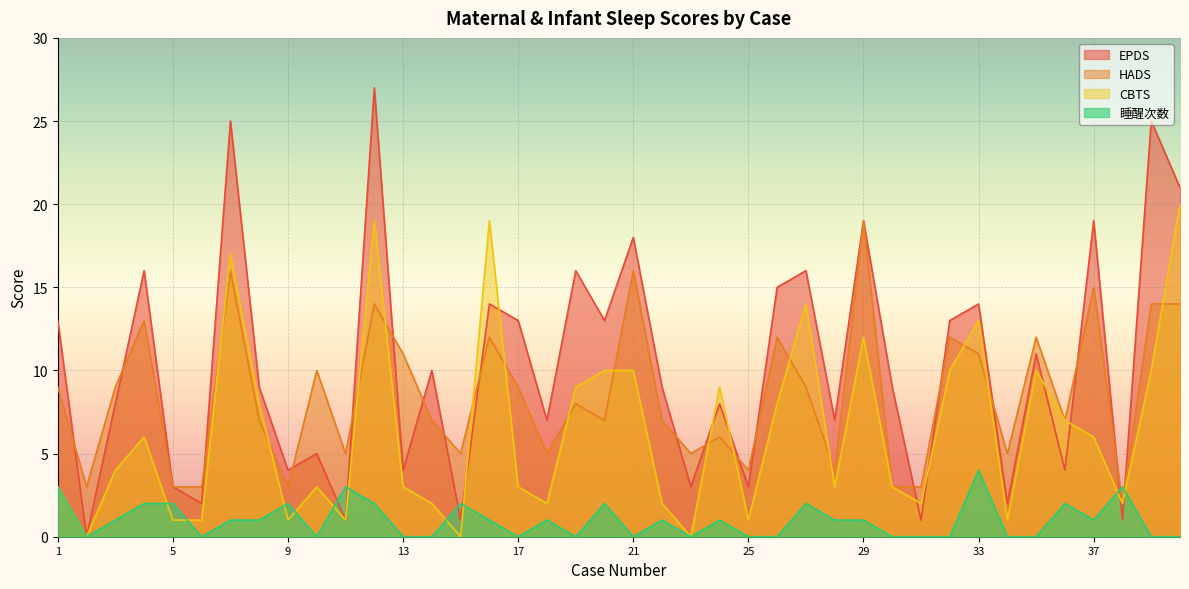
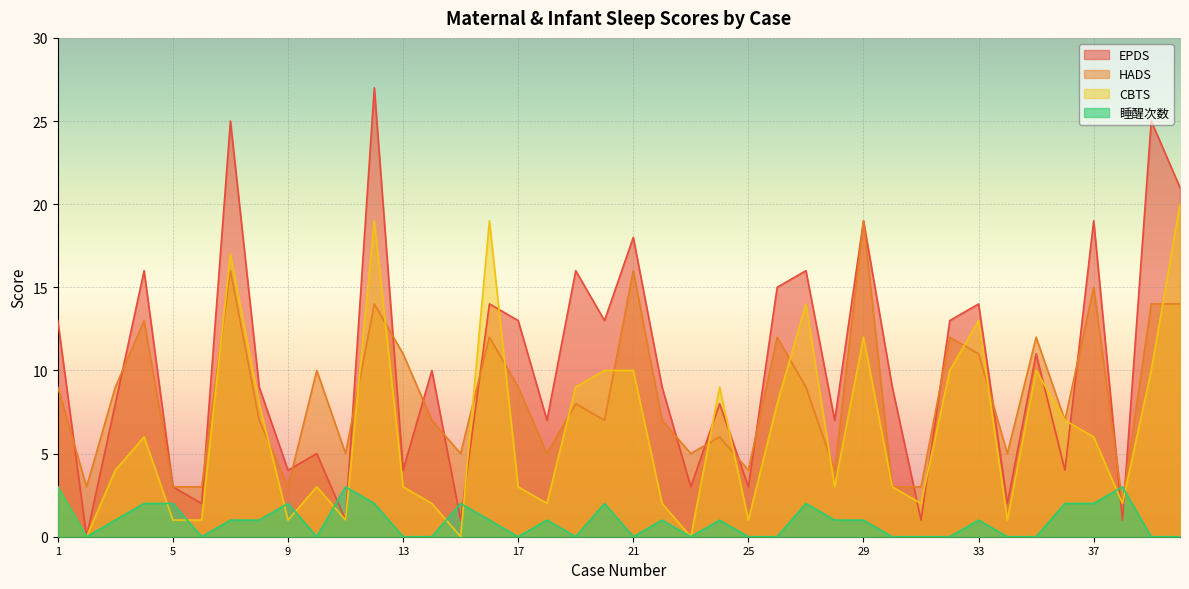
睡醒次数, 33: 4 -> 1
睡醒次数, 37: 1 -> 2
